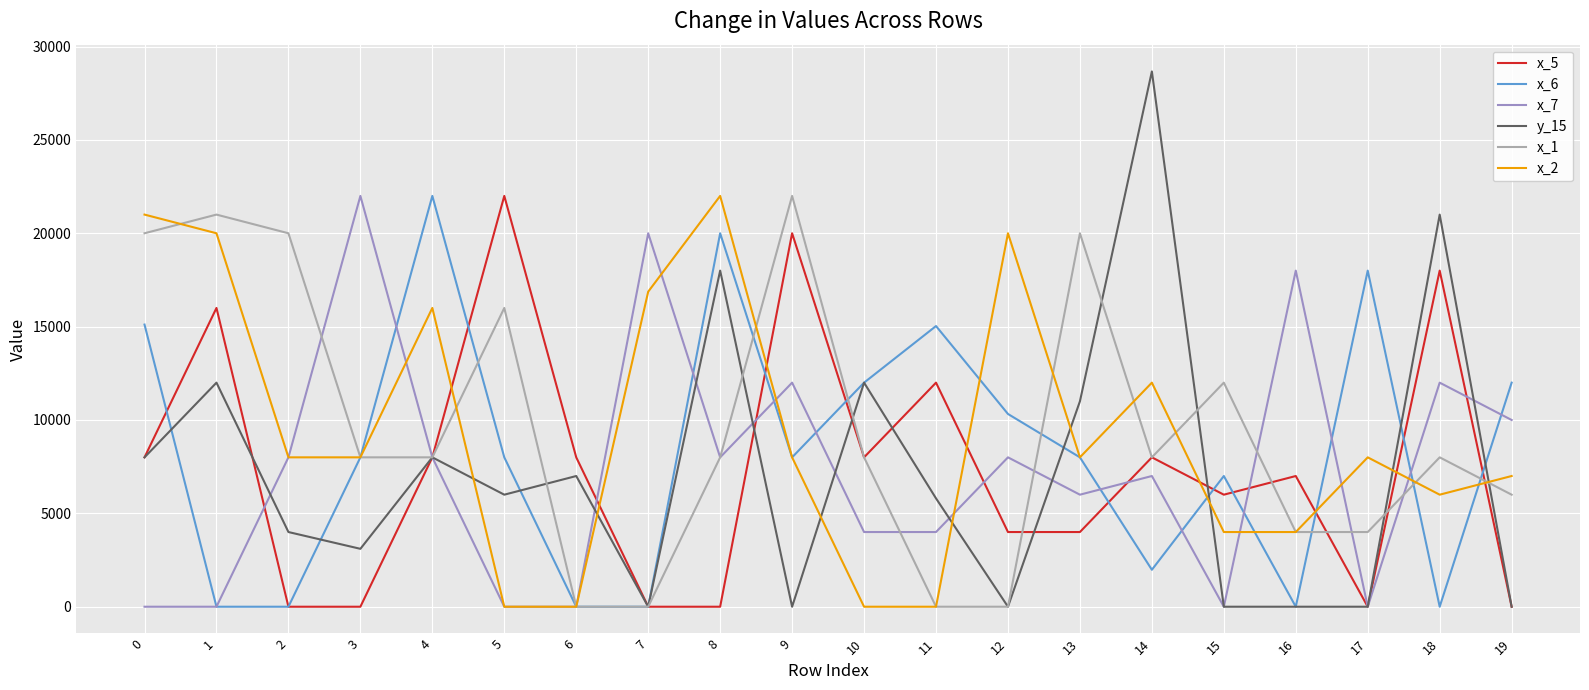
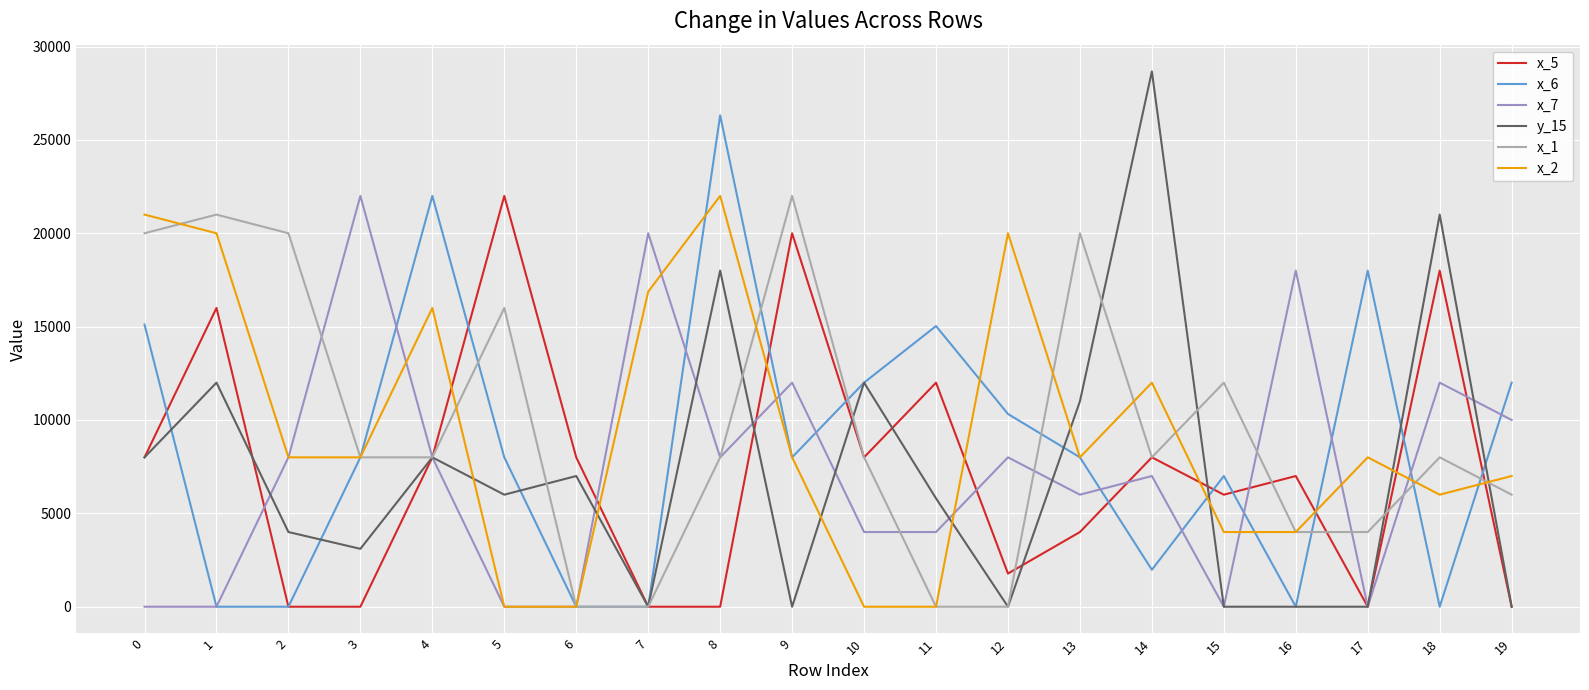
x_6, 8: 20000 -> 26300
x_5, 12: 4000 -> 1800
